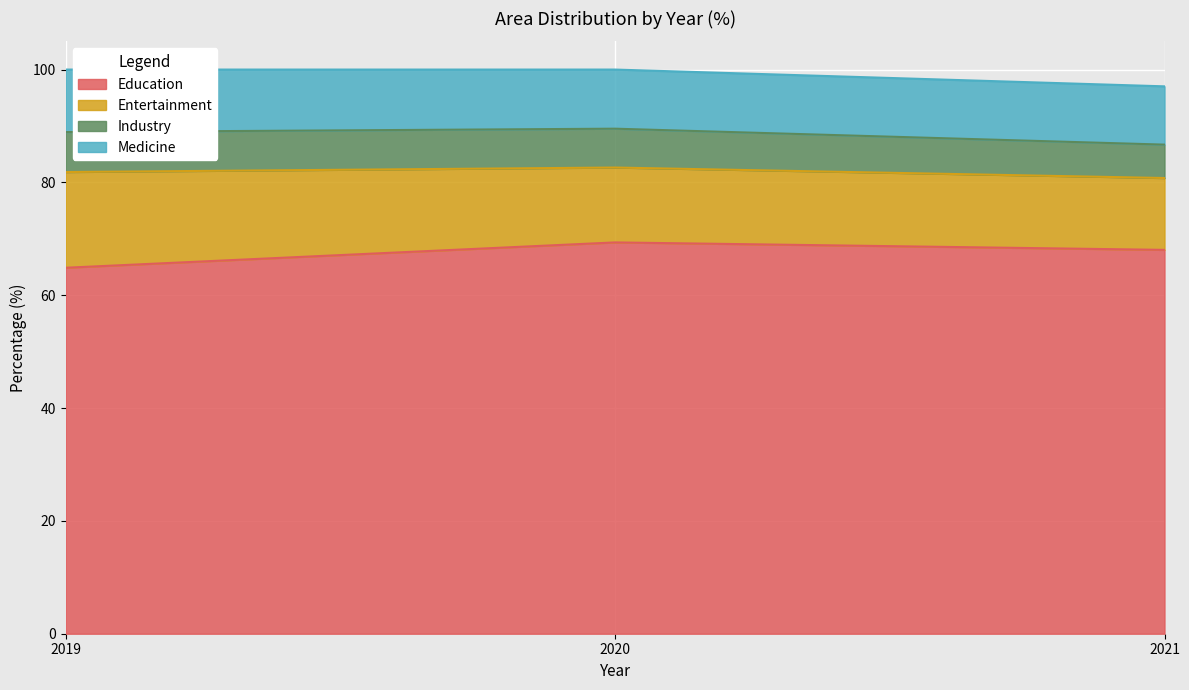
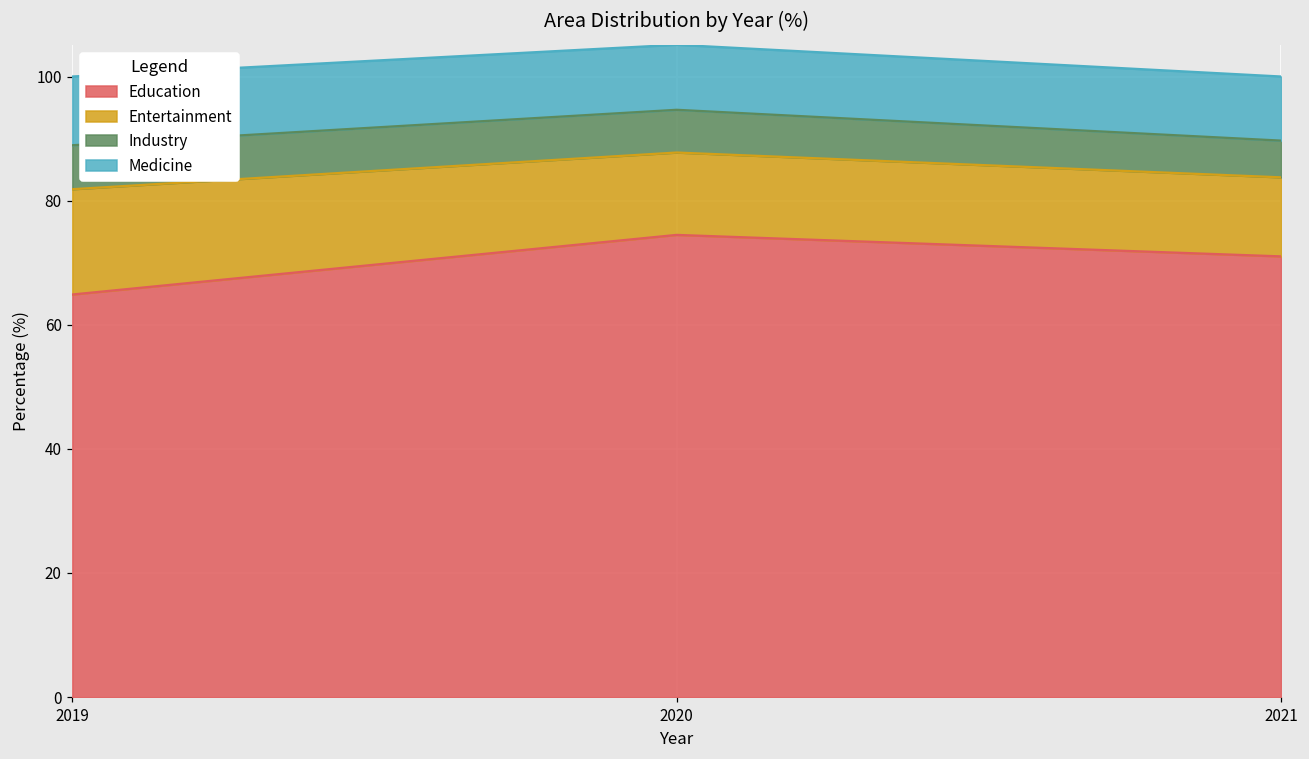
Education, 2020: 69 -> 74
Education, 2021: 68 -> 71
